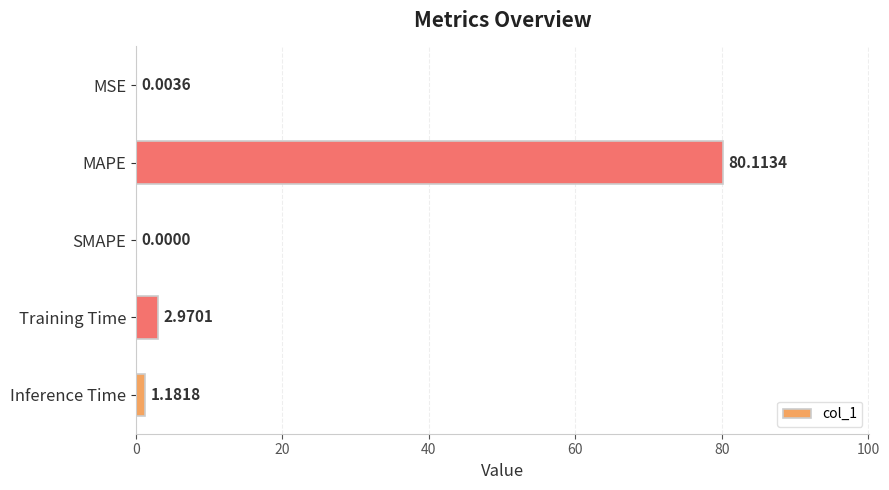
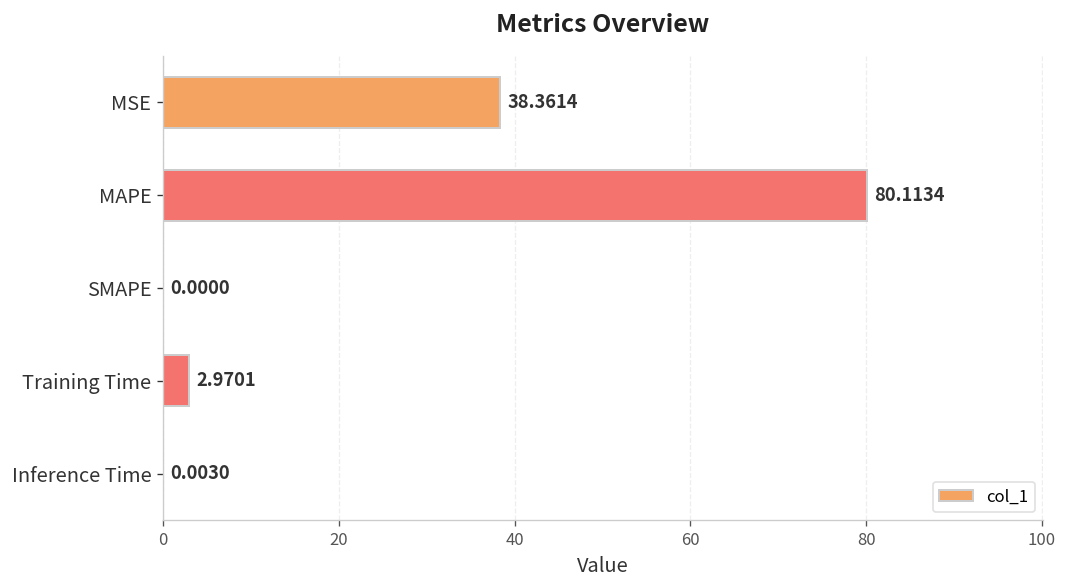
MSE: 0.0036 -> 38.3614
Inference Time: 1.1818 -> 0.0030
